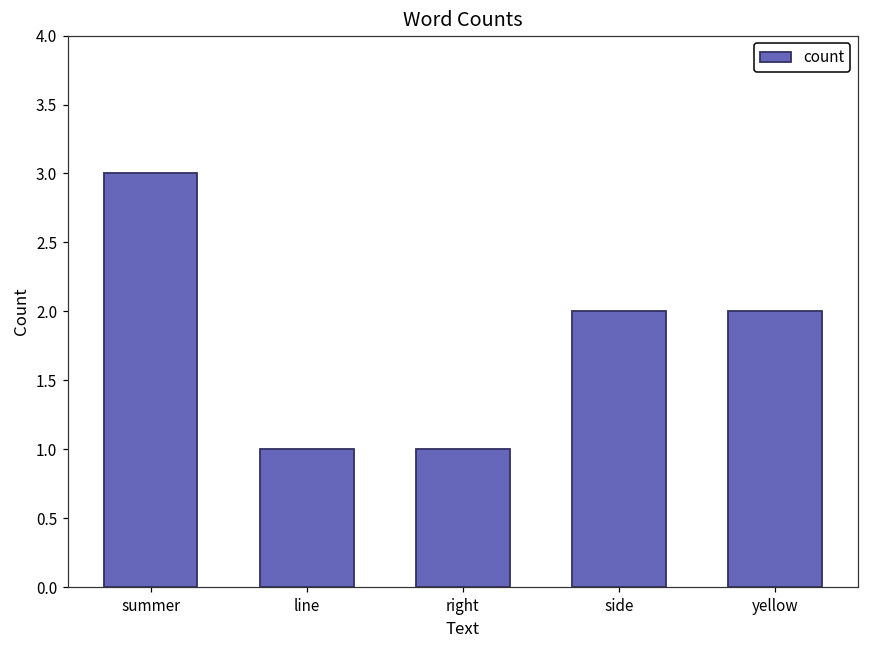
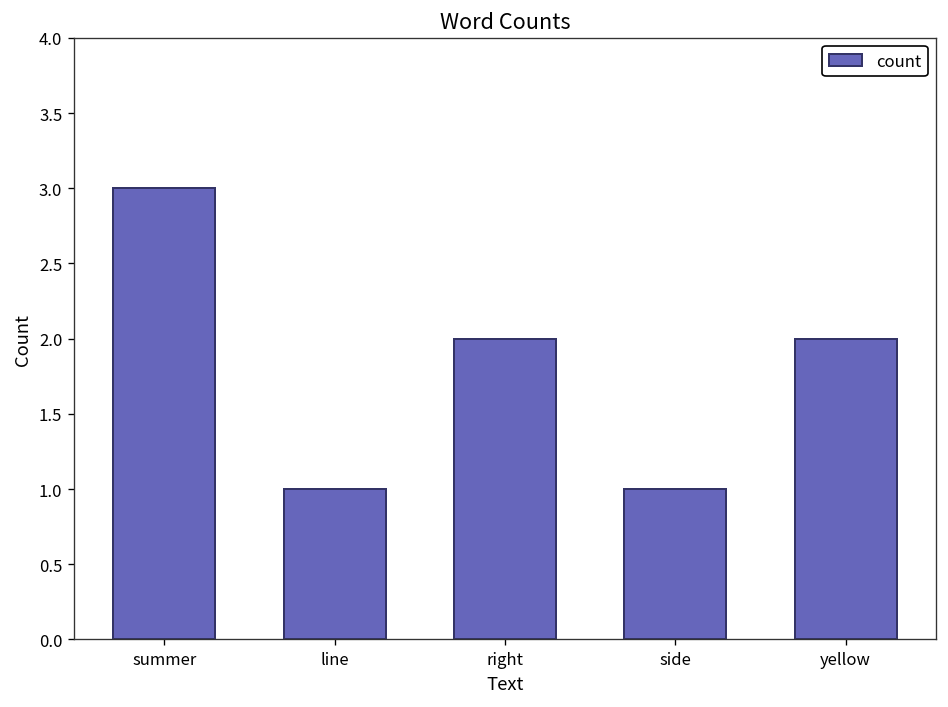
right: 1 -> 2
side: 2 -> 1
